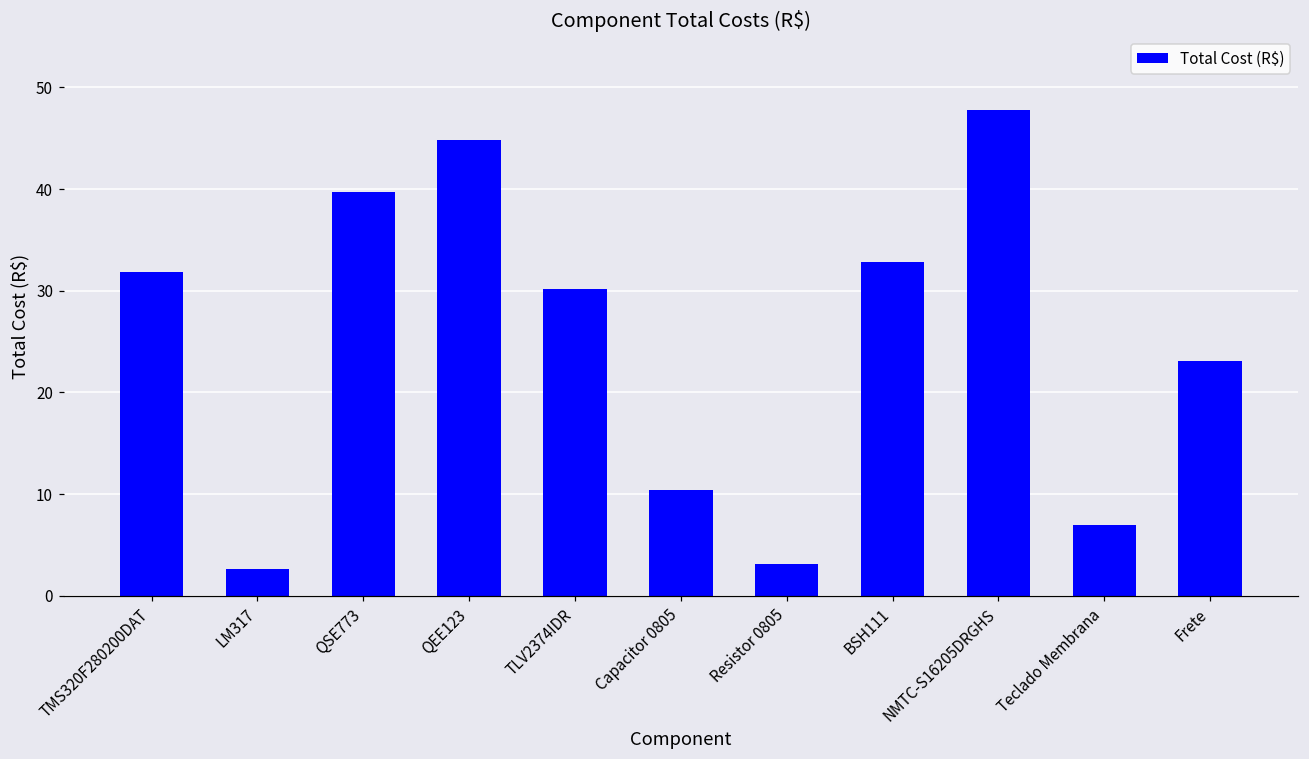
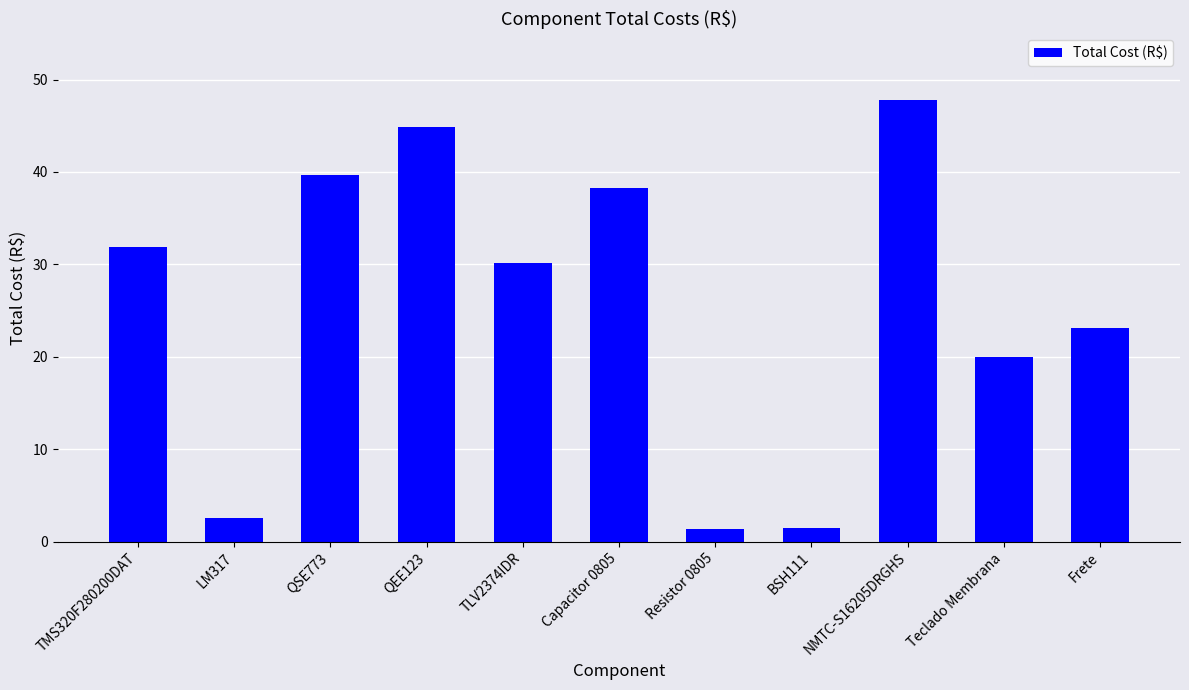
Capacitor 0805: 10 -> 38
Resistor 0805: 3 -> 1
BSH111: 33 -> 1
Teclado Membrana: 7 -> 20
